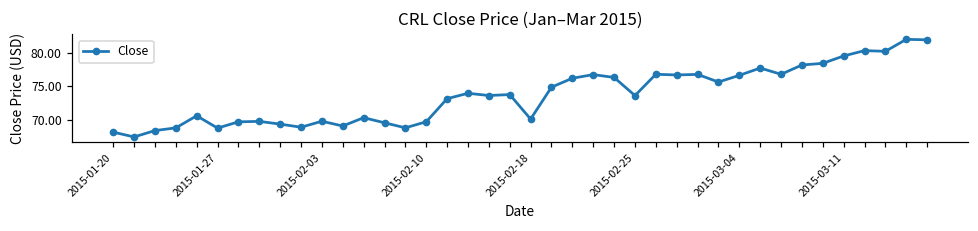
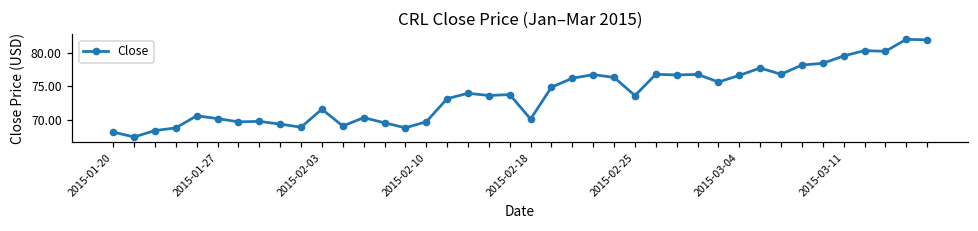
2015-01-27: 69 -> 70
2015-02-03: 70 -> 72
